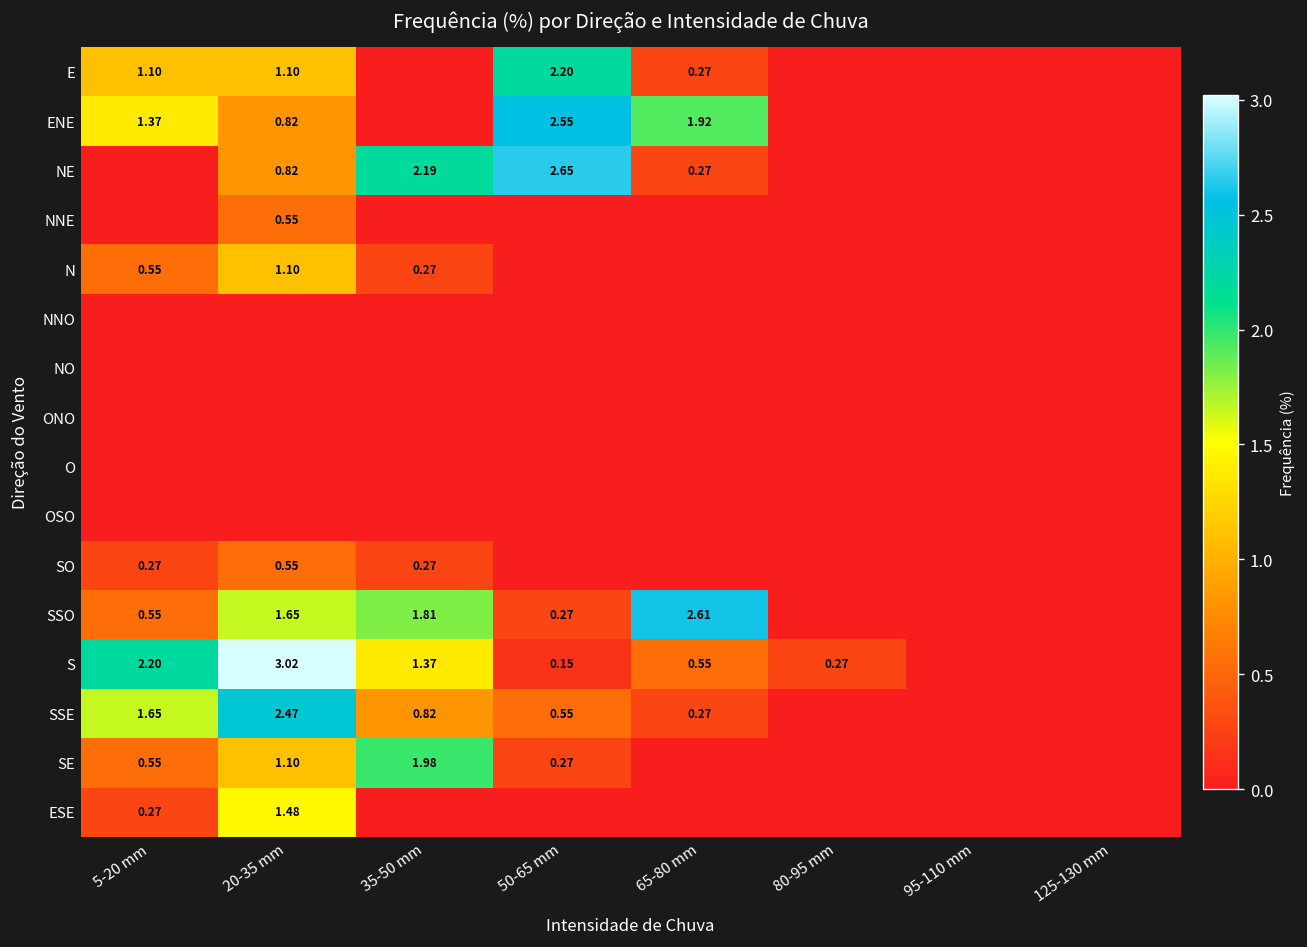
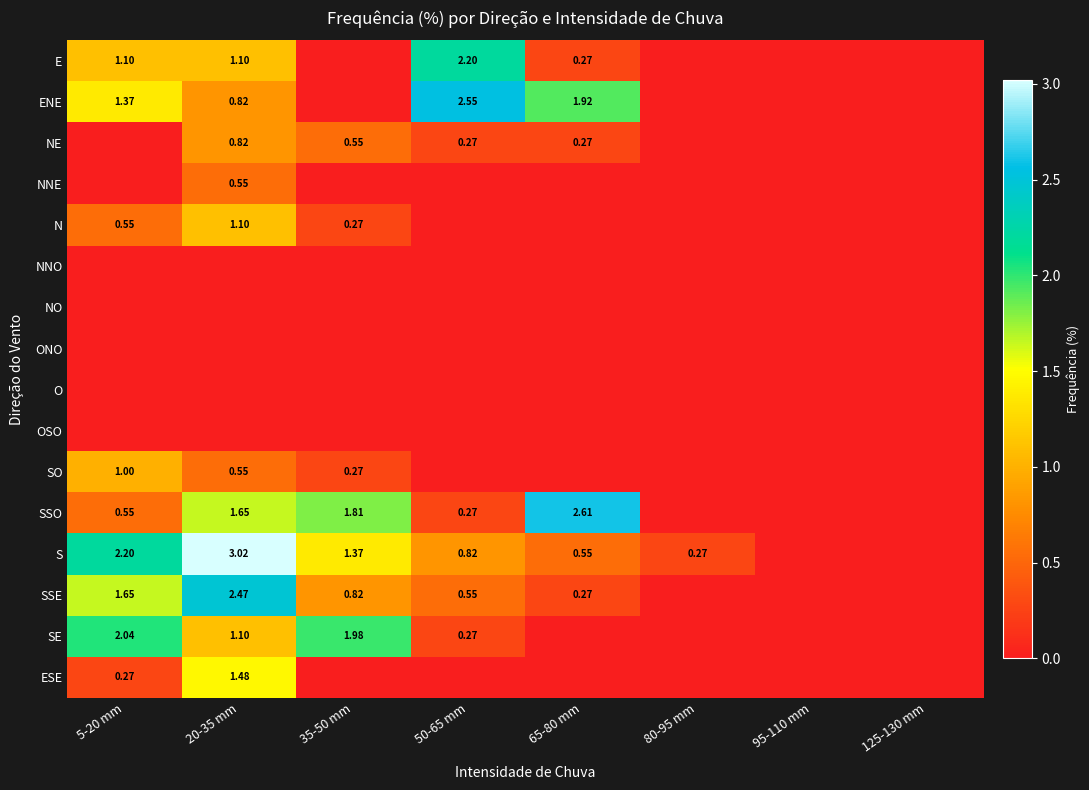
NE, 35-50 mm: 2.19 -> 0.55
NE, 50-65 mm: 2.65 -> 0.27
SO, 5-20 mm: 0.27 -> 1.00
S, 50-65 mm: 0.15 -> 0.82
SE, 5-20 mm: 0.55 -> 2.04
